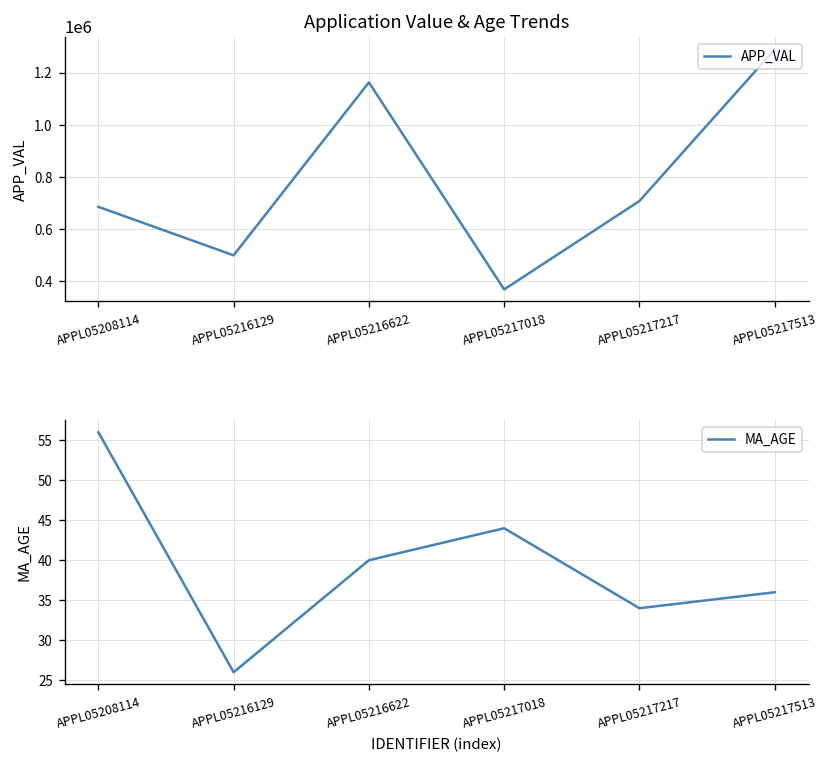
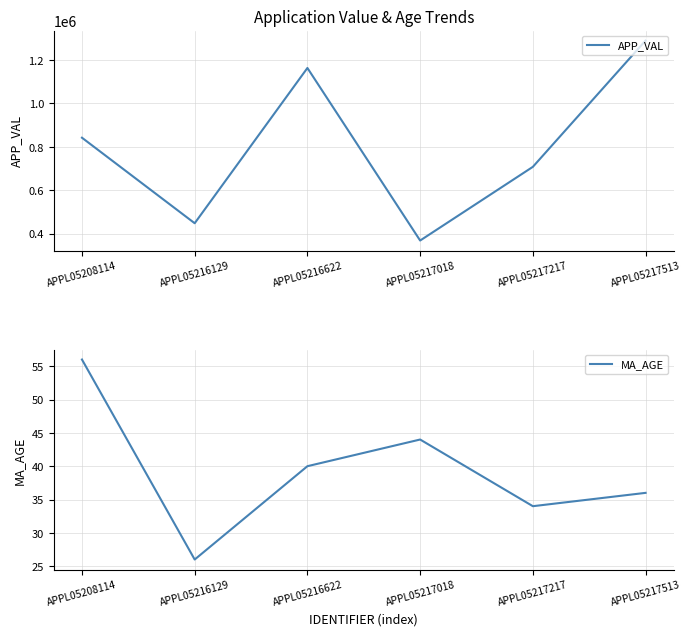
Application Value & Age Trends, APPL05208114: 690000 -> 840000
Application Value & Age Trends, APPL05216129: 500000 -> 450000
